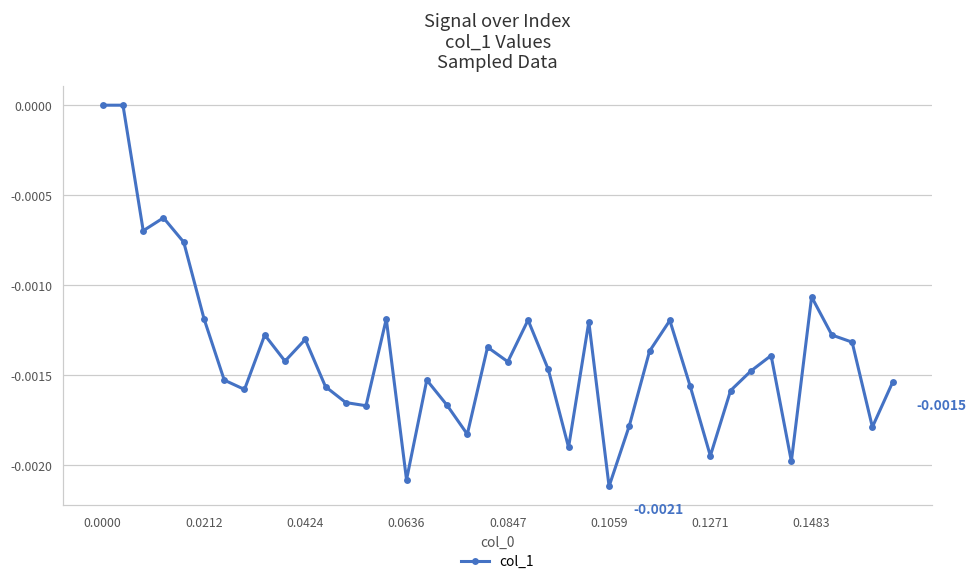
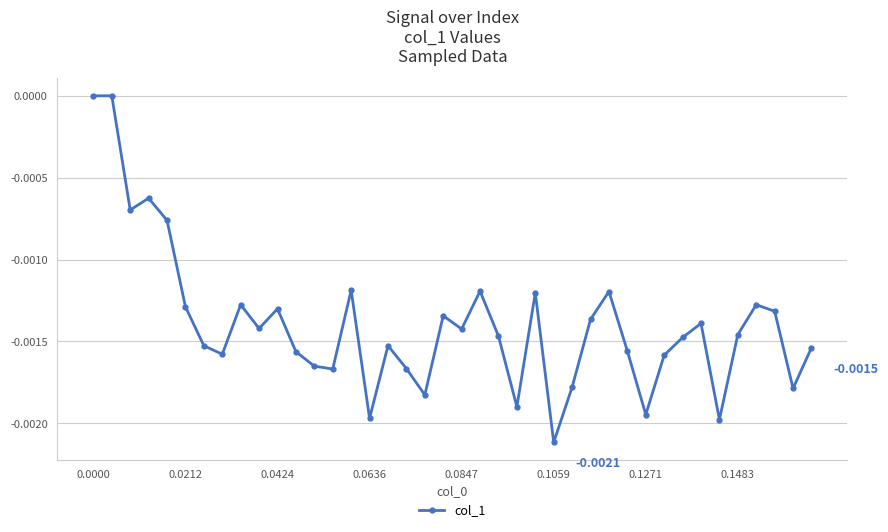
0.0212: -0.00119 -> -0.00129
0.0636: -0.00208 -> -0.00197
0.1483: -0.00106 -> -0.00146
